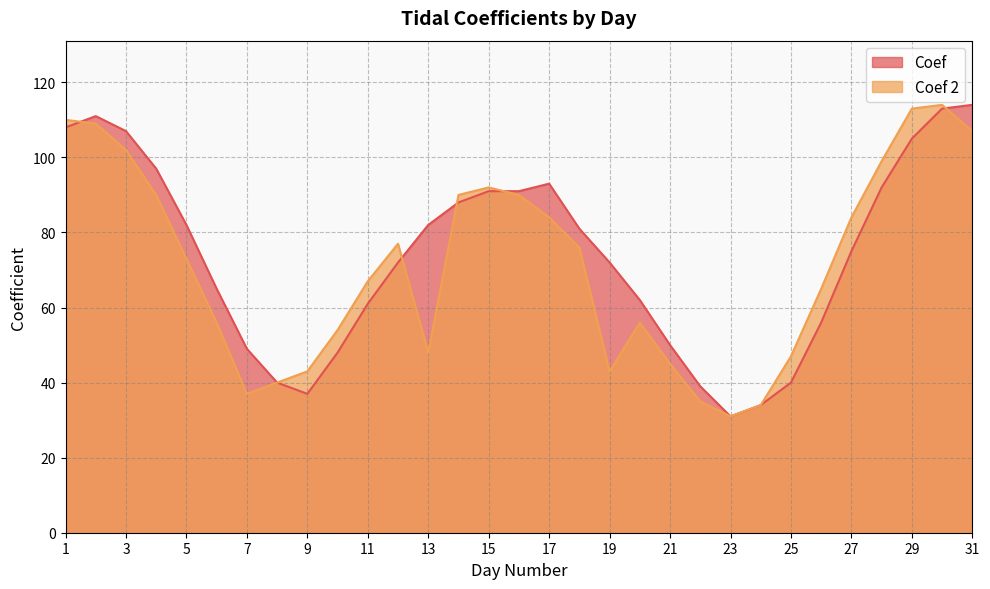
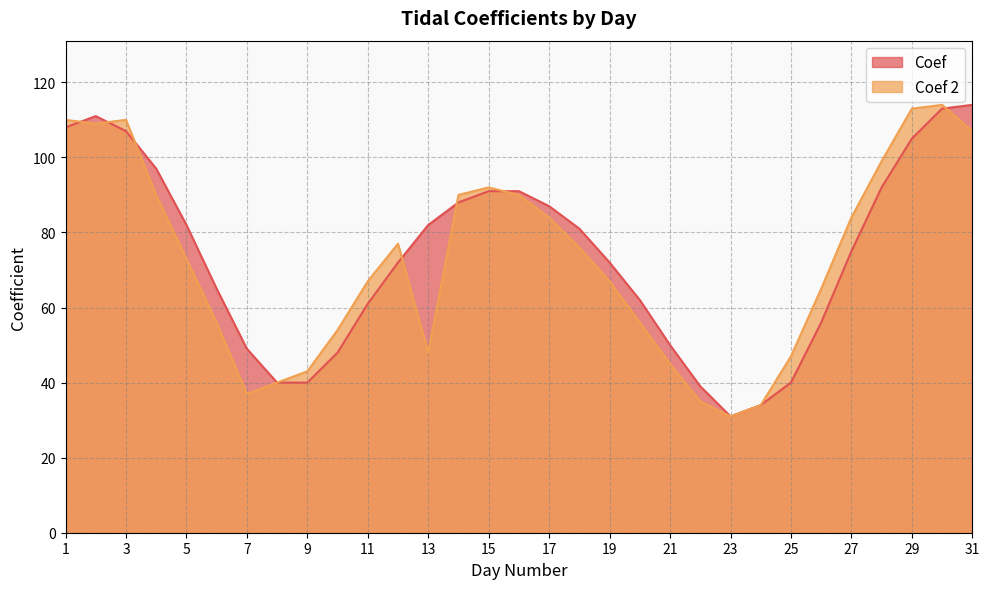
Coef 2, 3: 102 -> 110
Coef, 9: 37 -> 40
Coef, 17: 93 -> 87
Coef 2, 19: 43 -> 67
